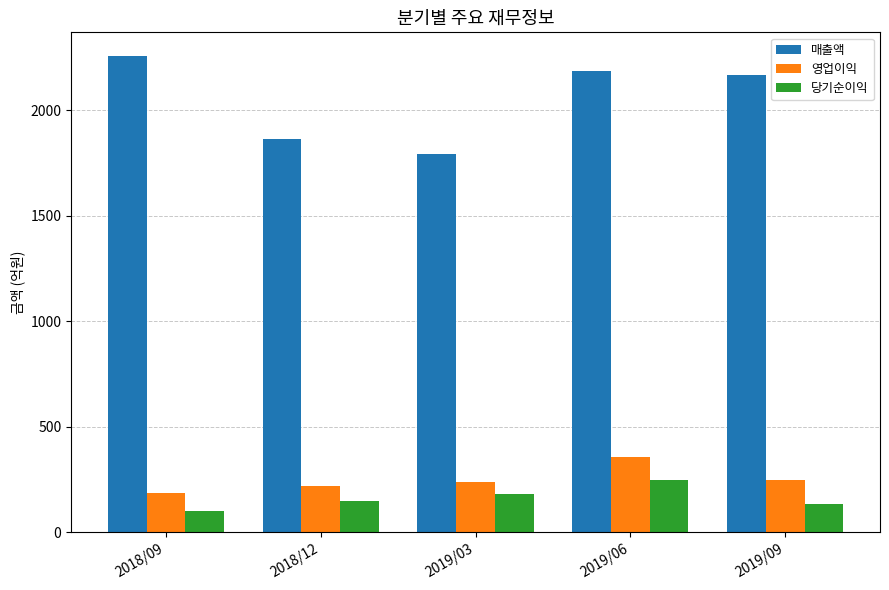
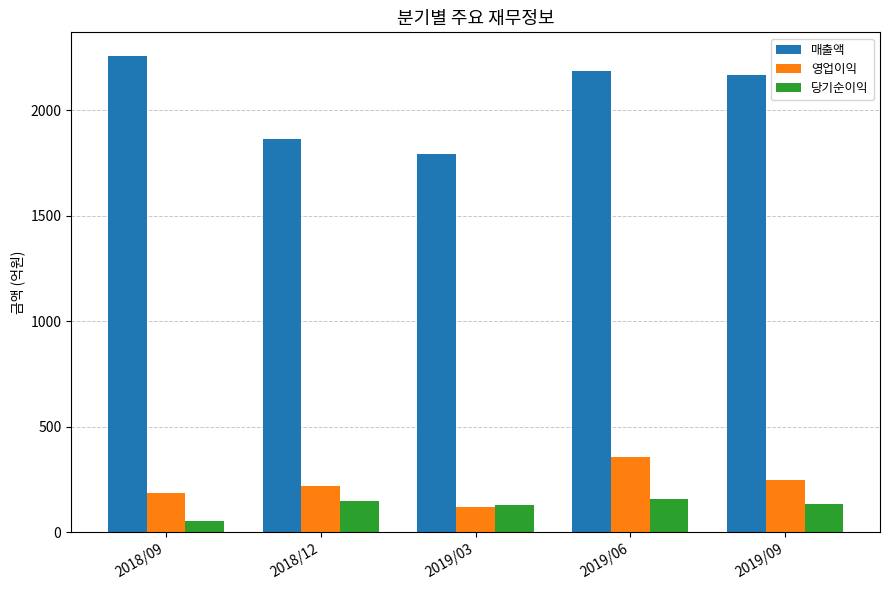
당기순이익, 2018/09: 100 -> 60
영업이익, 2019/03: 240 -> 120
당기순이익, 2019/03: 180 -> 130
당기순이익, 2019/06: 250 -> 160
